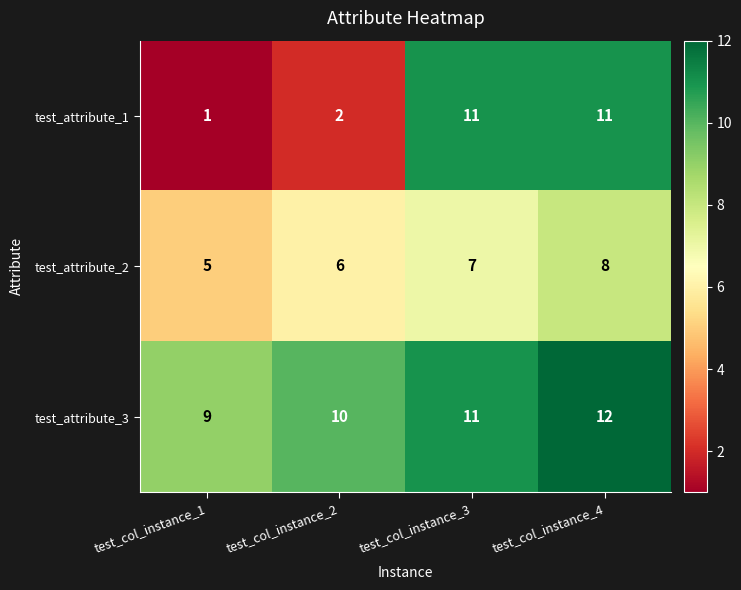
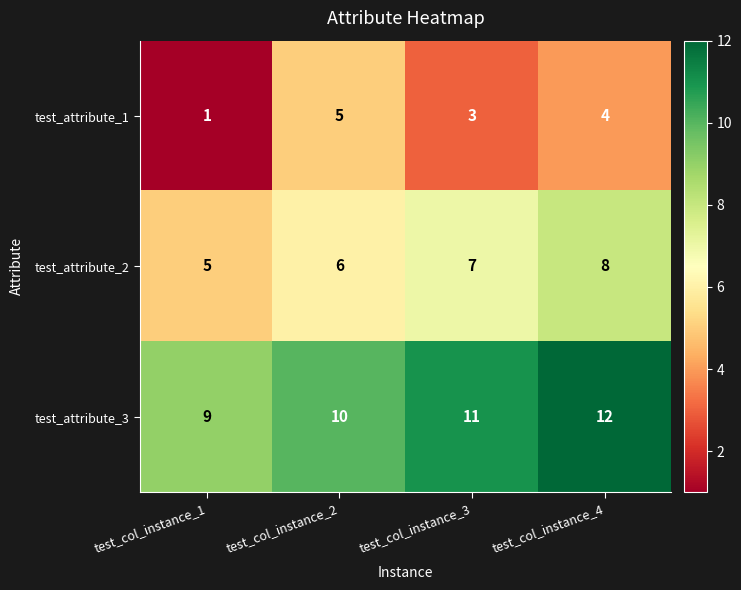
test_attribute_1, test_col_instance_2: 2 -> 5
test_attribute_1, test_col_instance_3: 11 -> 3
test_attribute_1, test_col_instance_4: 11 -> 4
